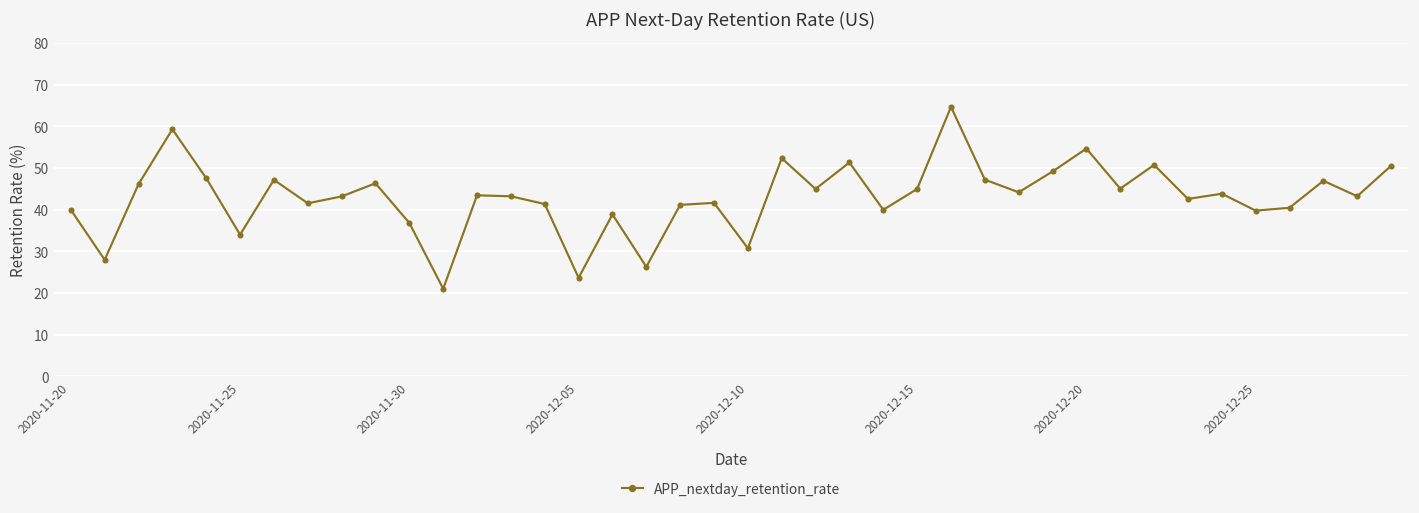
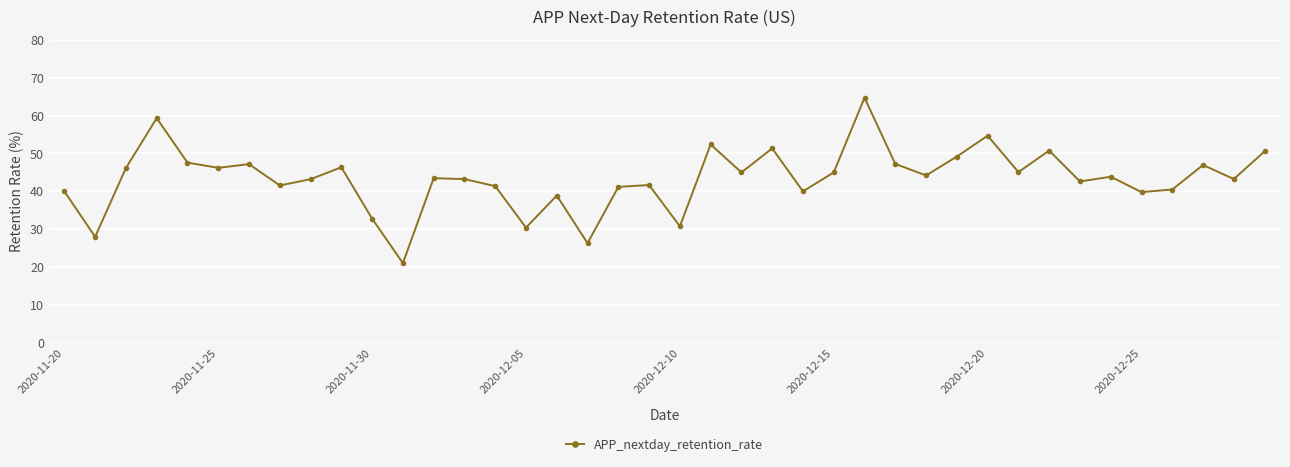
2020-11-25: 34 -> 46
2020-11-30: 37 -> 33
2020-12-05: 24 -> 30
